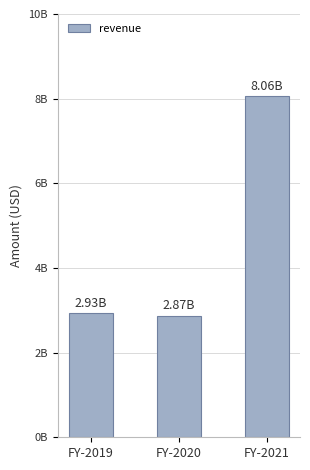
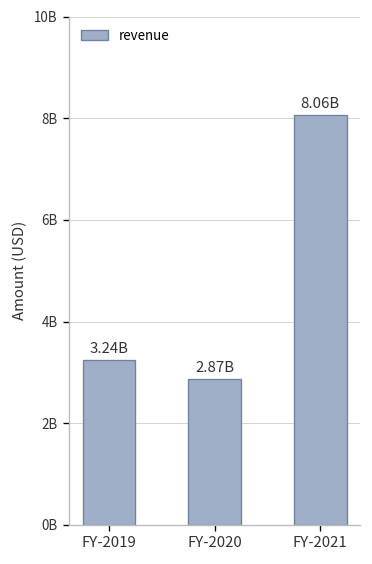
FY-2019: 2.93B -> 3.24B
